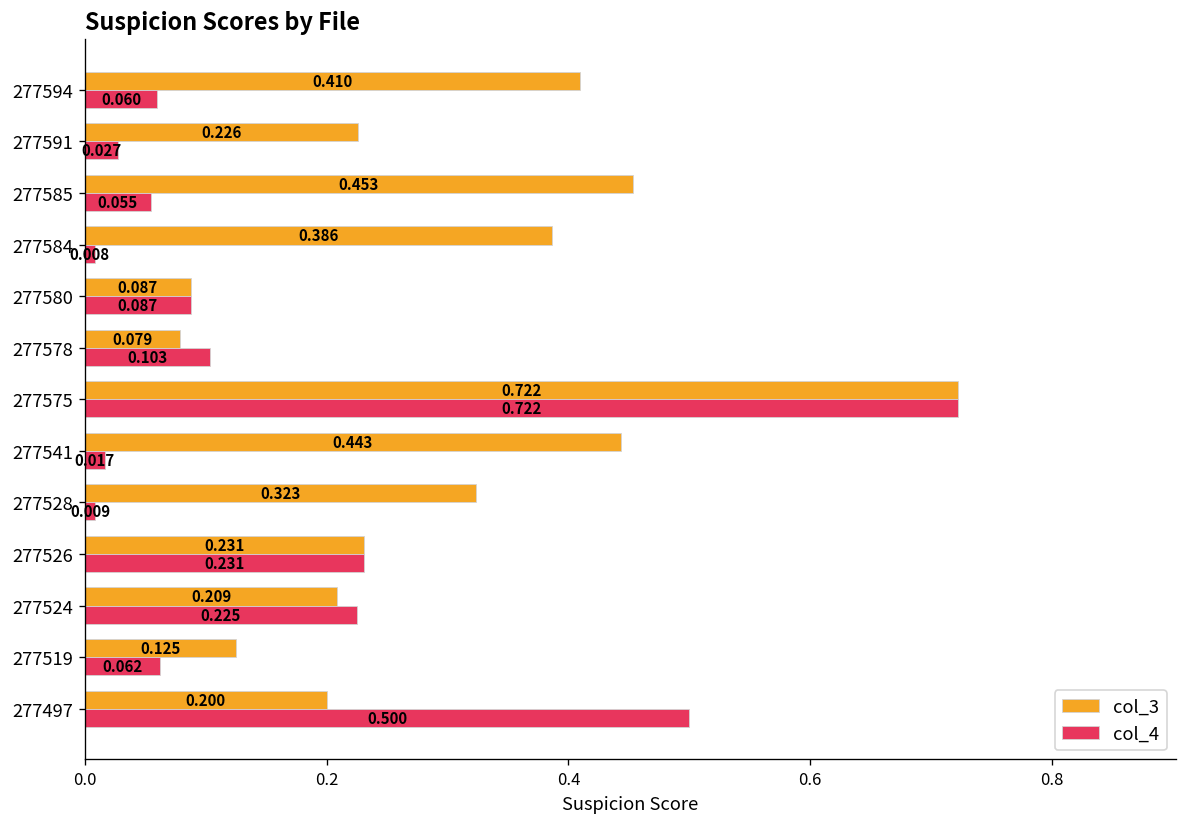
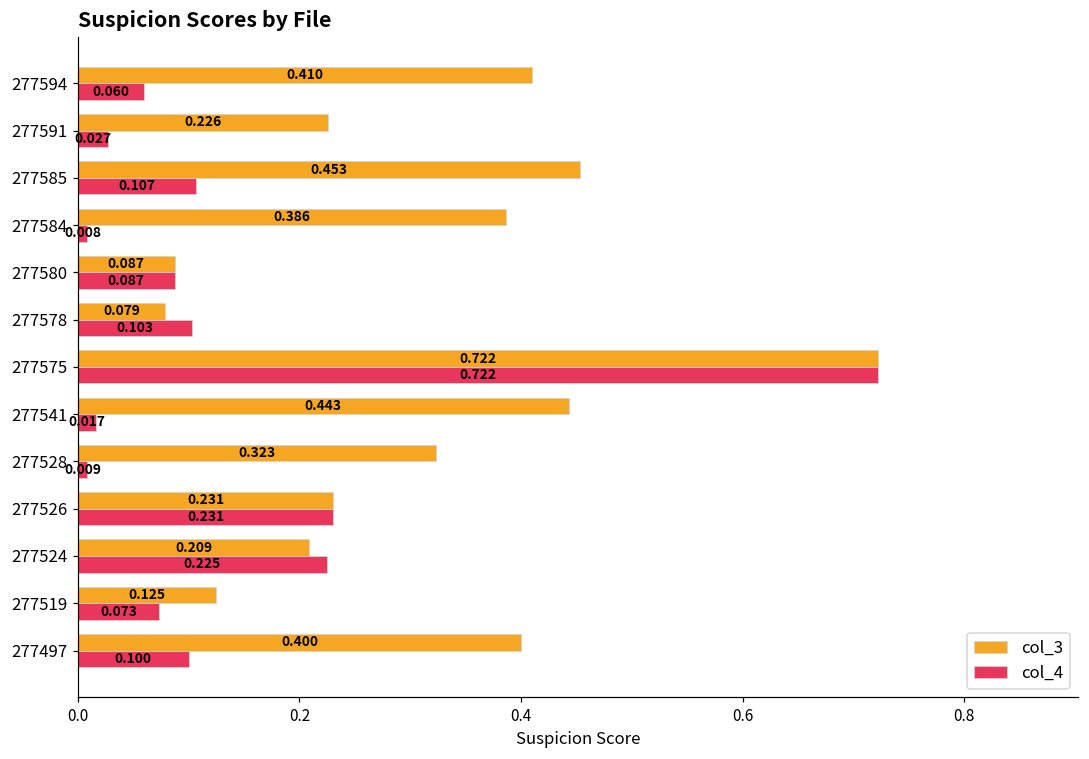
col_4, 277585: 0.055 -> 0.107
col_4, 277519: 0.062 -> 0.073
col_3, 277497: 0.200 -> 0.400
col_4, 277497: 0.500 -> 0.100
